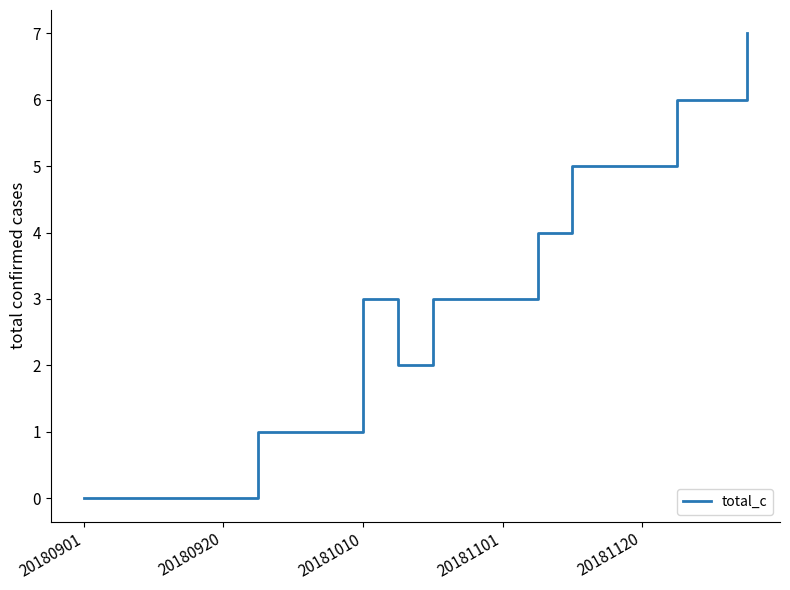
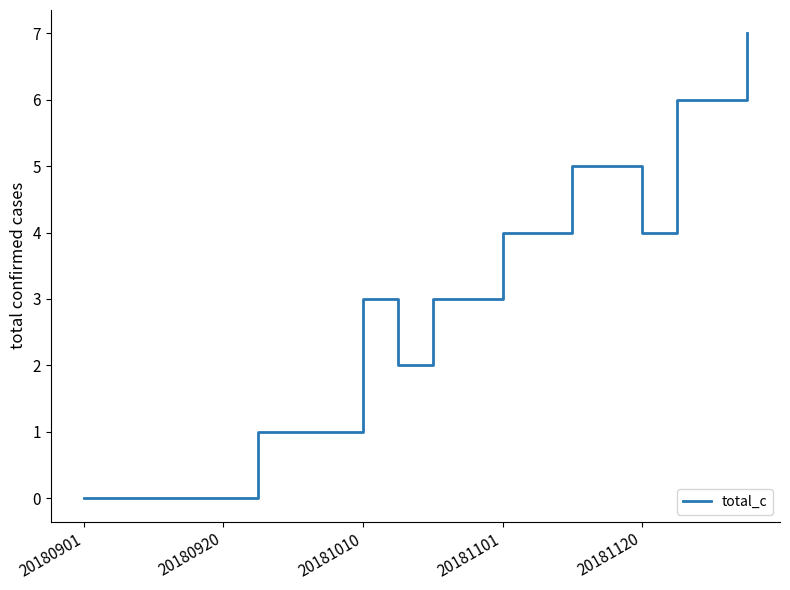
20181101: 3 -> 4
20181120: 5 -> 4
